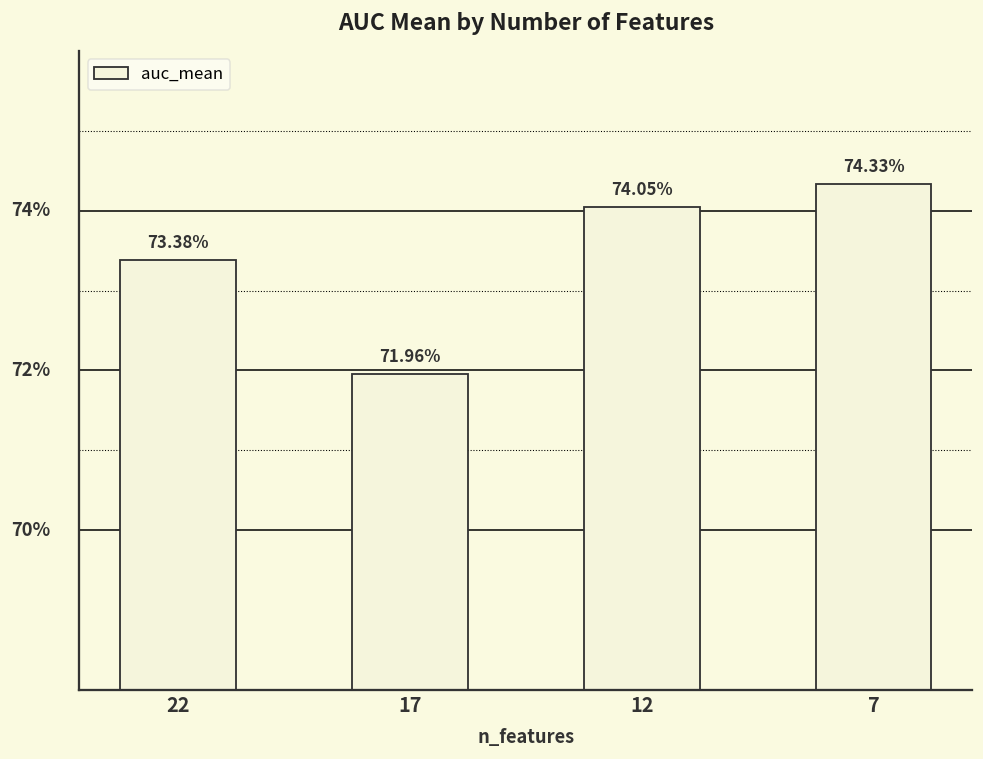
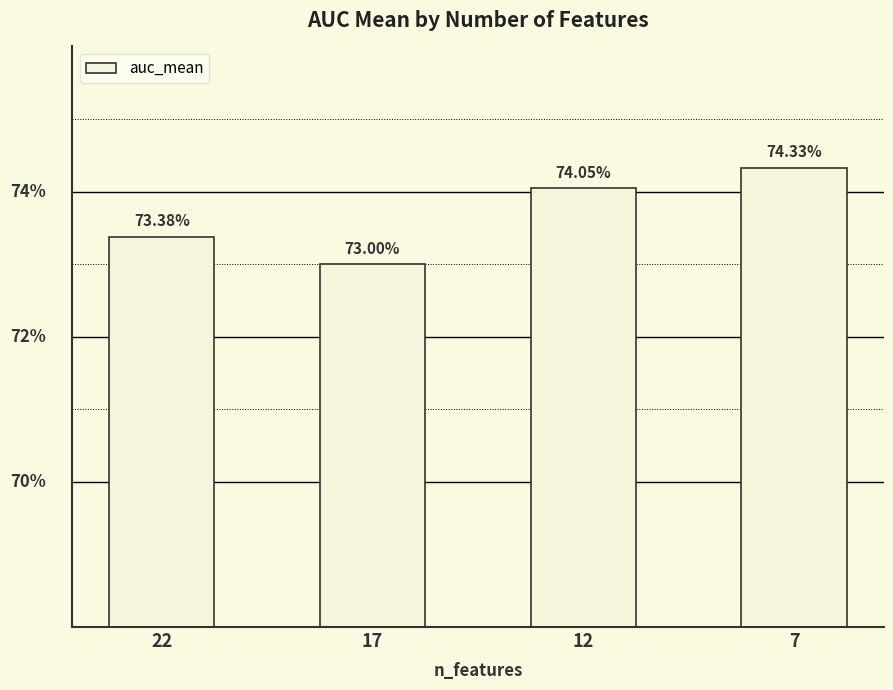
17: 71.96% -> 73.00%
